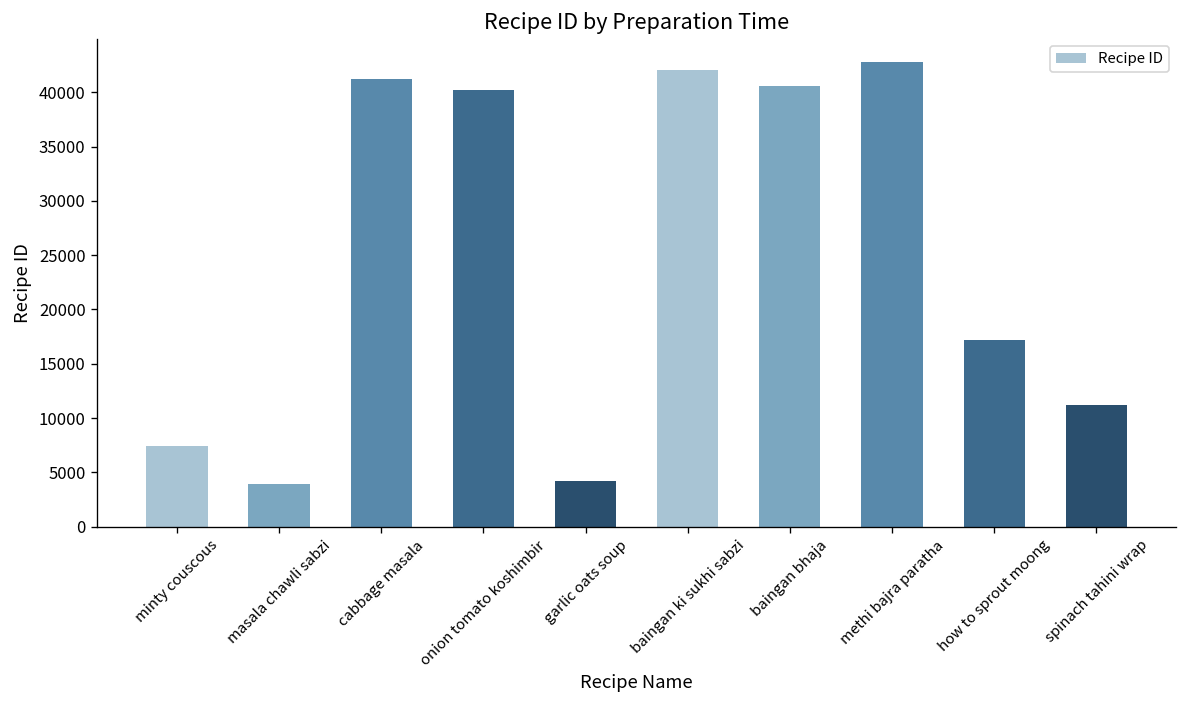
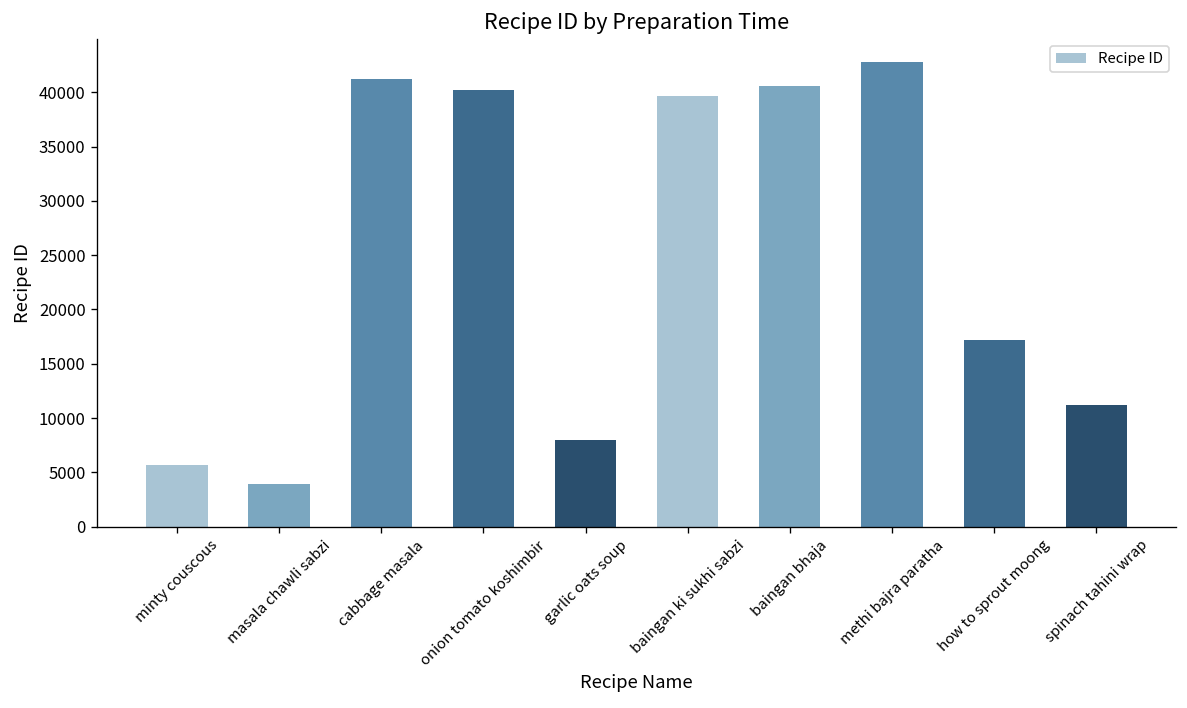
minty couscous: 7000 -> 6000
garlic oats soup: 4000 -> 8000
baingan ki sukhi sabzi: 42000 -> 40000
